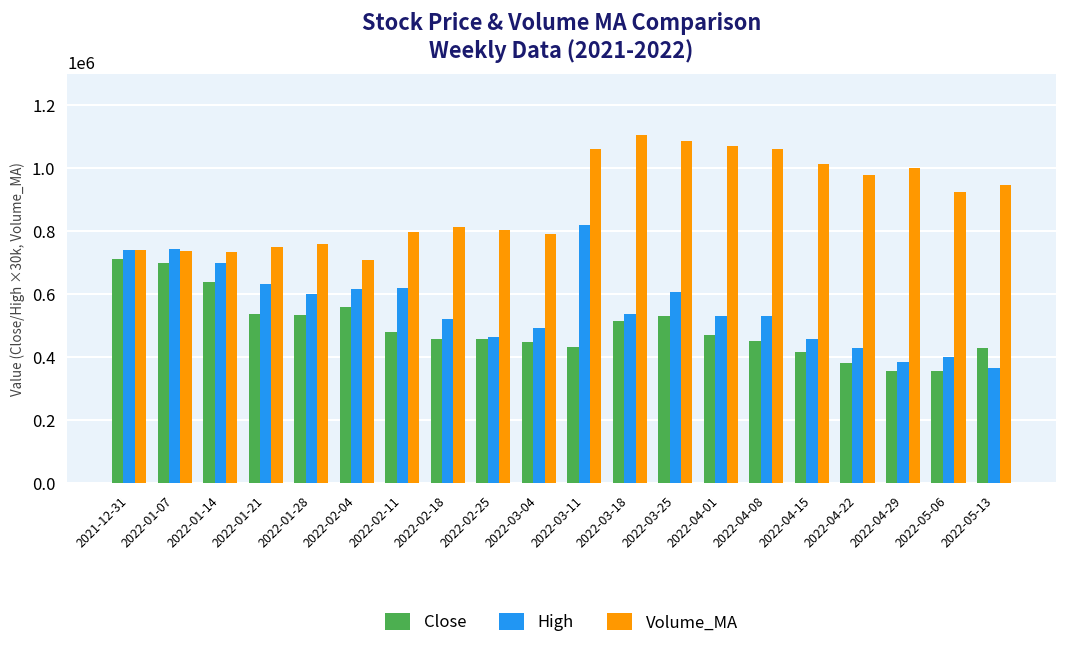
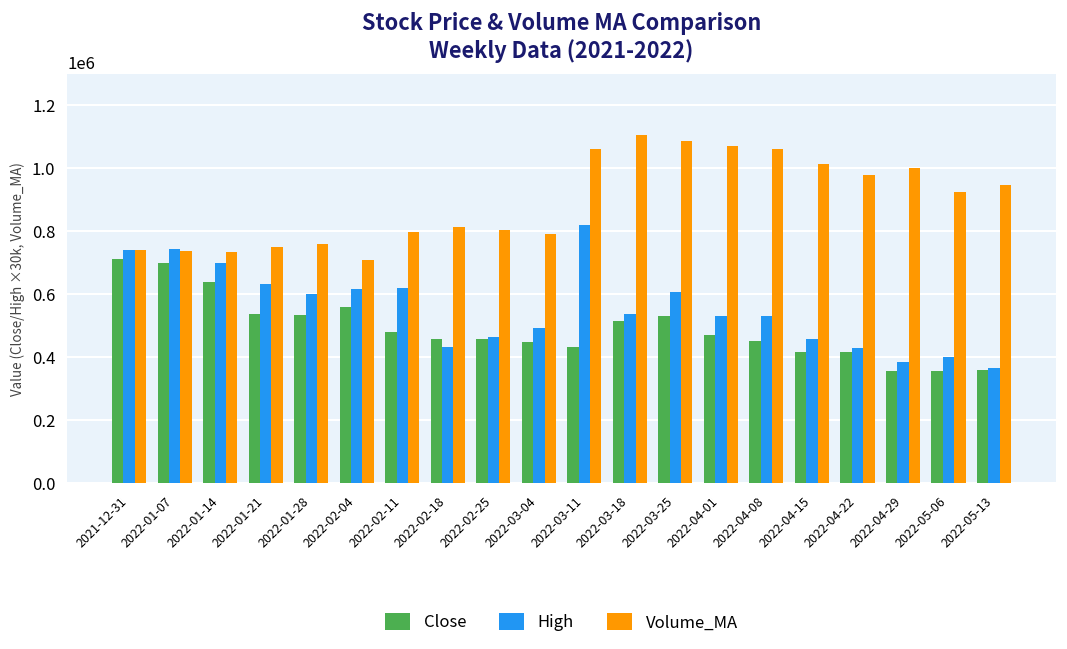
High, 2022-02-18: 520000 -> 430000
Close, 2022-04-22: 380000 -> 420000
Close, 2022-05-13: 430000 -> 360000
